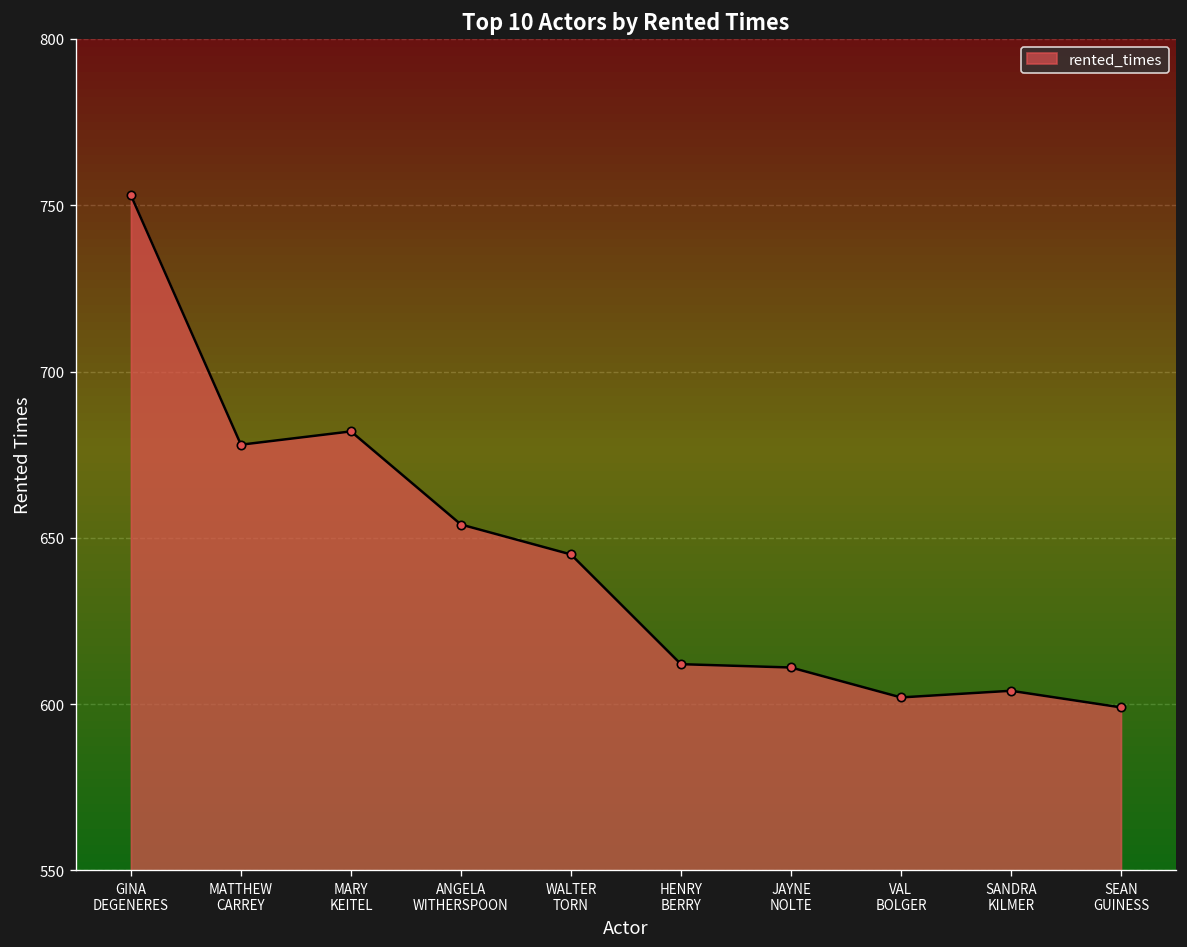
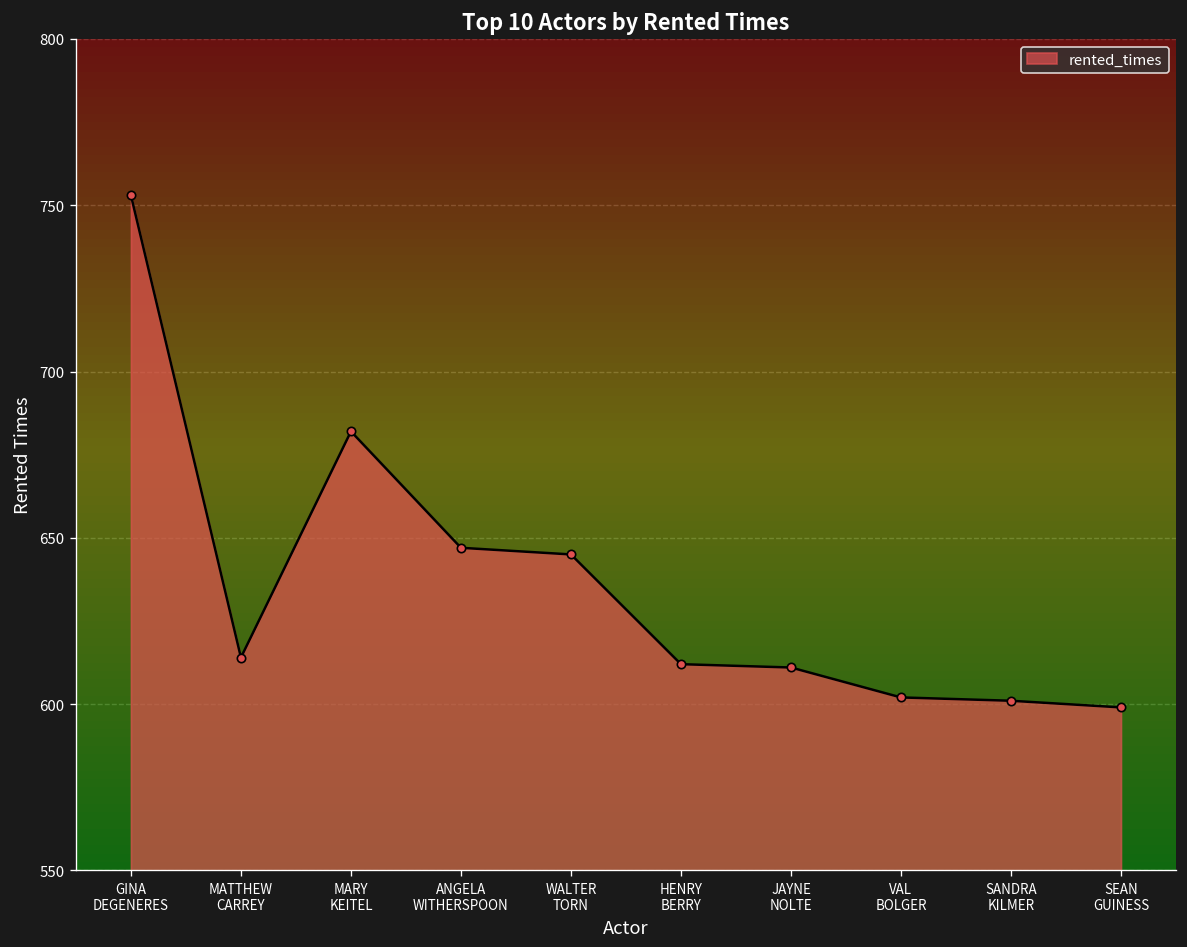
MATTHEW CARREY: 678 -> 614
ANGELA WITHERSPOON: 654 -> 647
SANDRA KILMER: 604 -> 601
